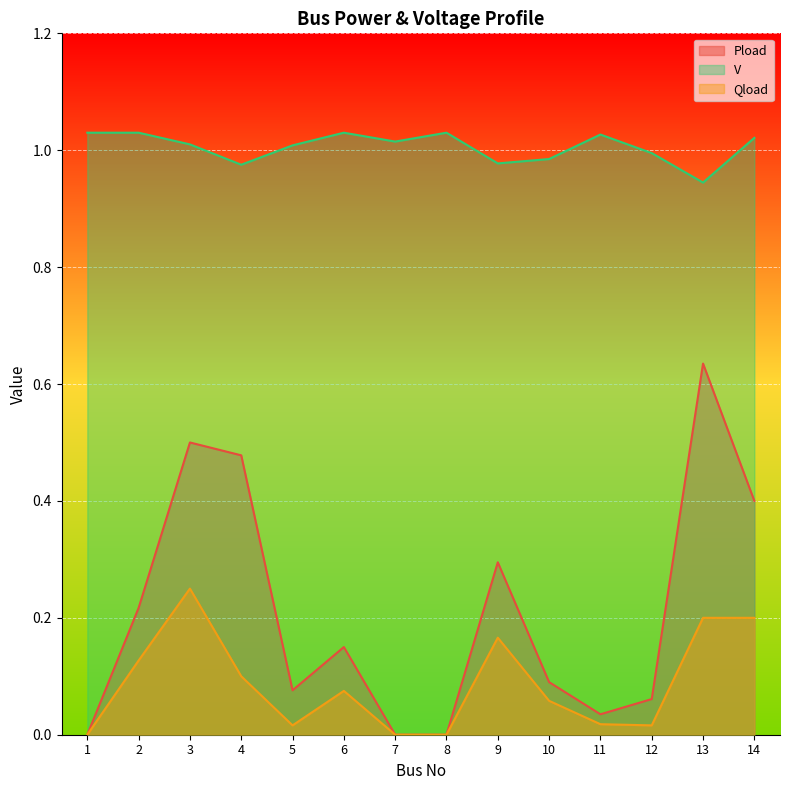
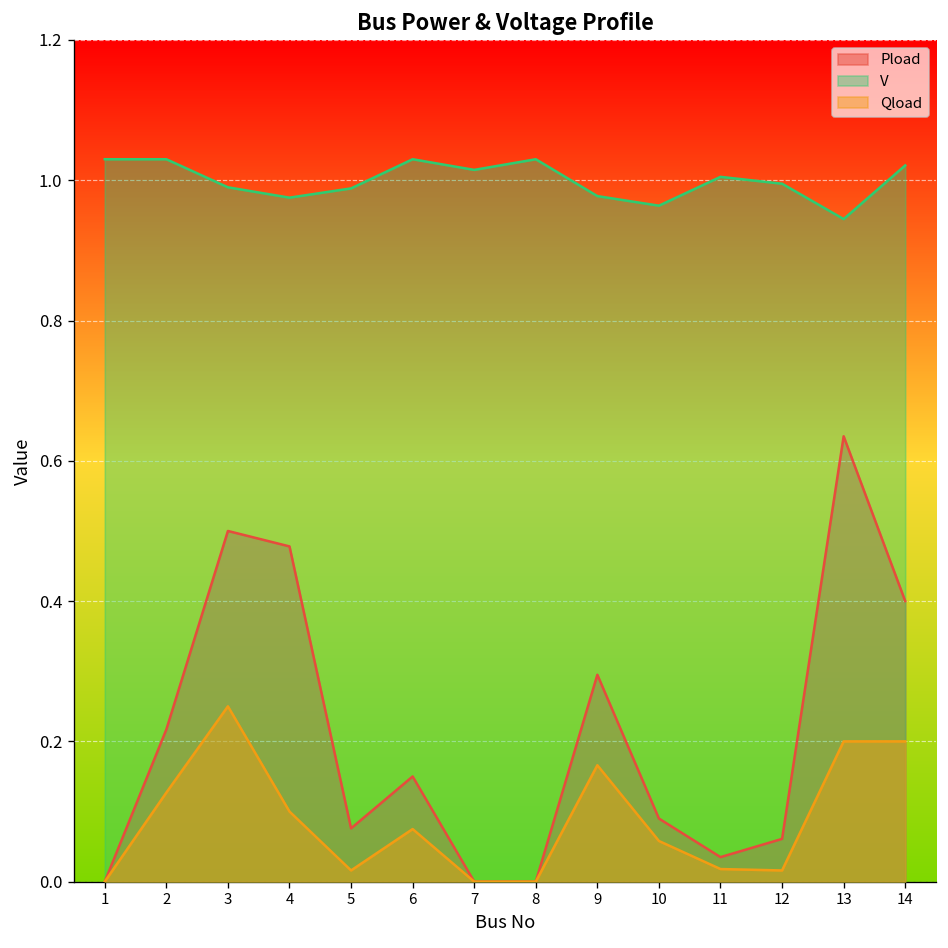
V, 3: 1.01 -> 0.99
V, 5: 1.01 -> 0.99
V, 10: 0.98 -> 0.96
V, 11: 1.03 -> 1.00
